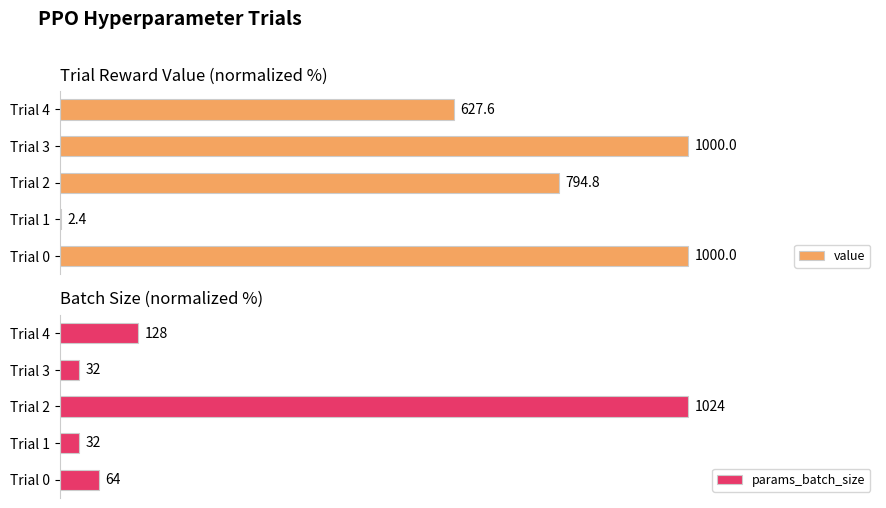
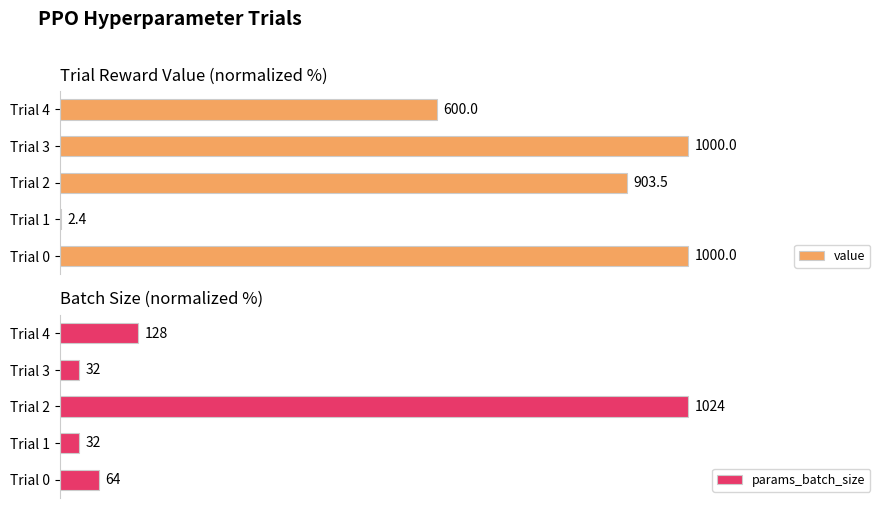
Trial Reward Value (normalized %), Trial 4: 627.6 -> 600.0
Trial Reward Value (normalized %), Trial 2: 794.8 -> 903.5
